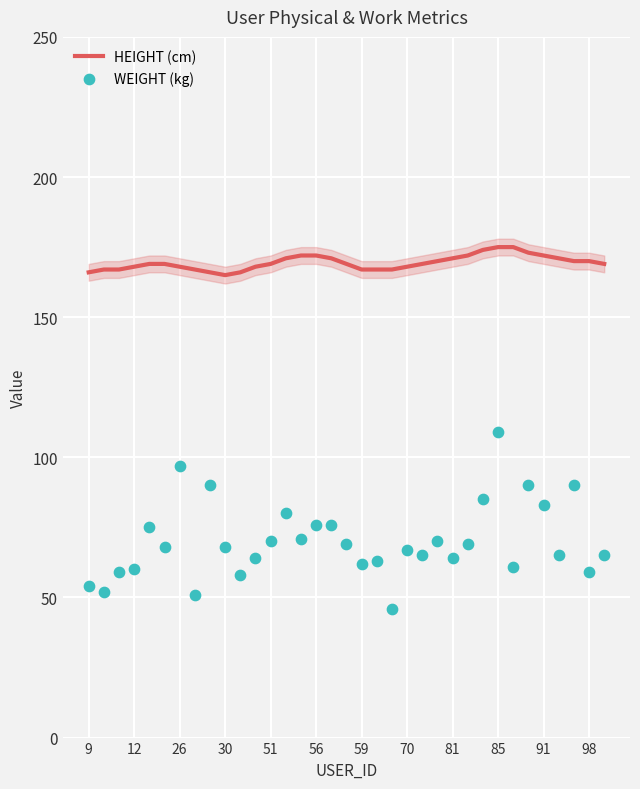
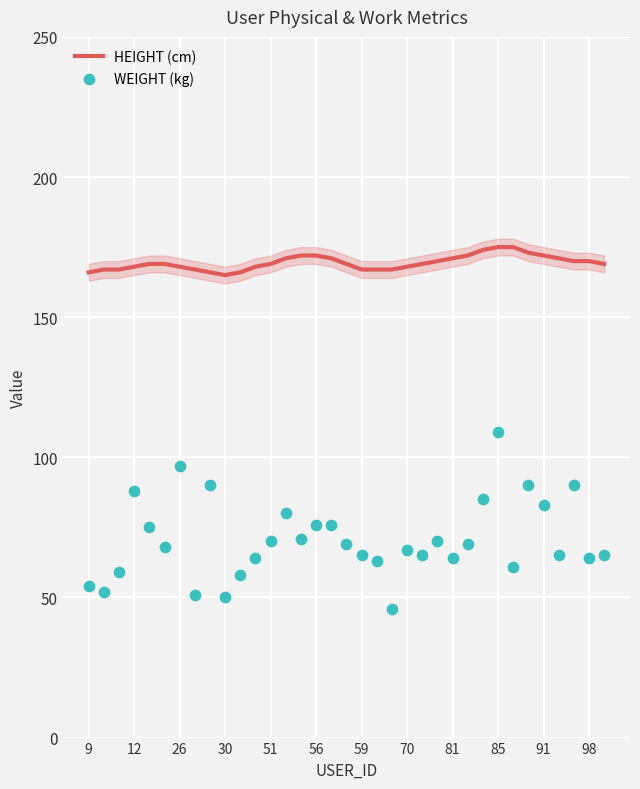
WEIGHT (kg), 12: 60 -> 88
WEIGHT (kg), 30: 68 -> 50
WEIGHT (kg), 59: 62 -> 65
WEIGHT (kg), 98: 59 -> 64
